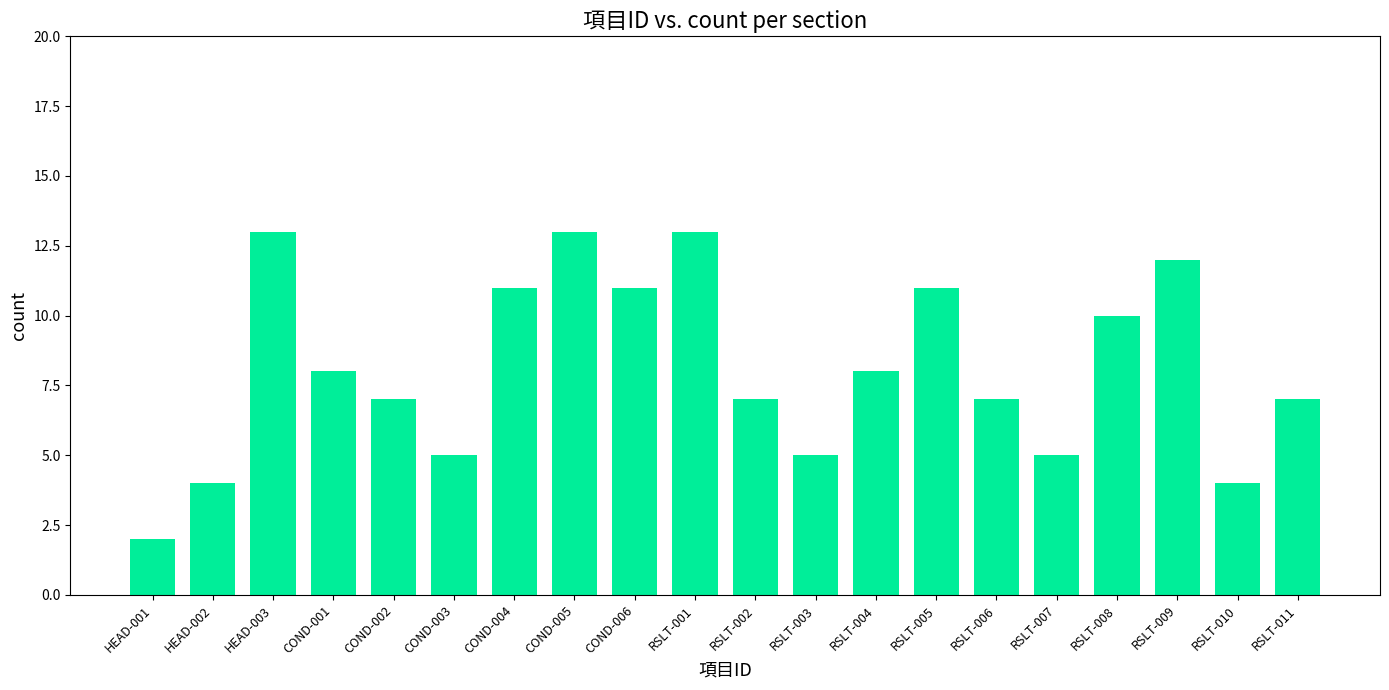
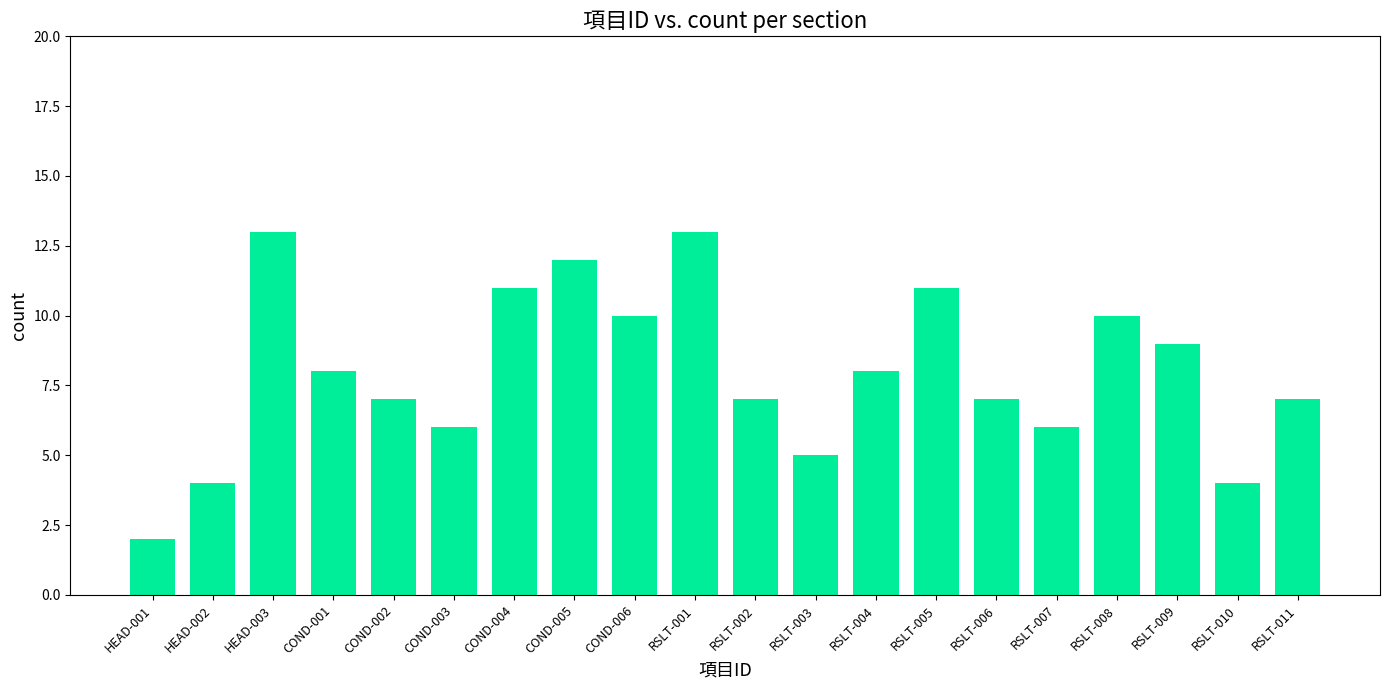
COND-003: 5 -> 6
COND-005: 13 -> 12
COND-006: 11 -> 10
RSLT-007: 5 -> 6
RSLT-009: 12 -> 9
